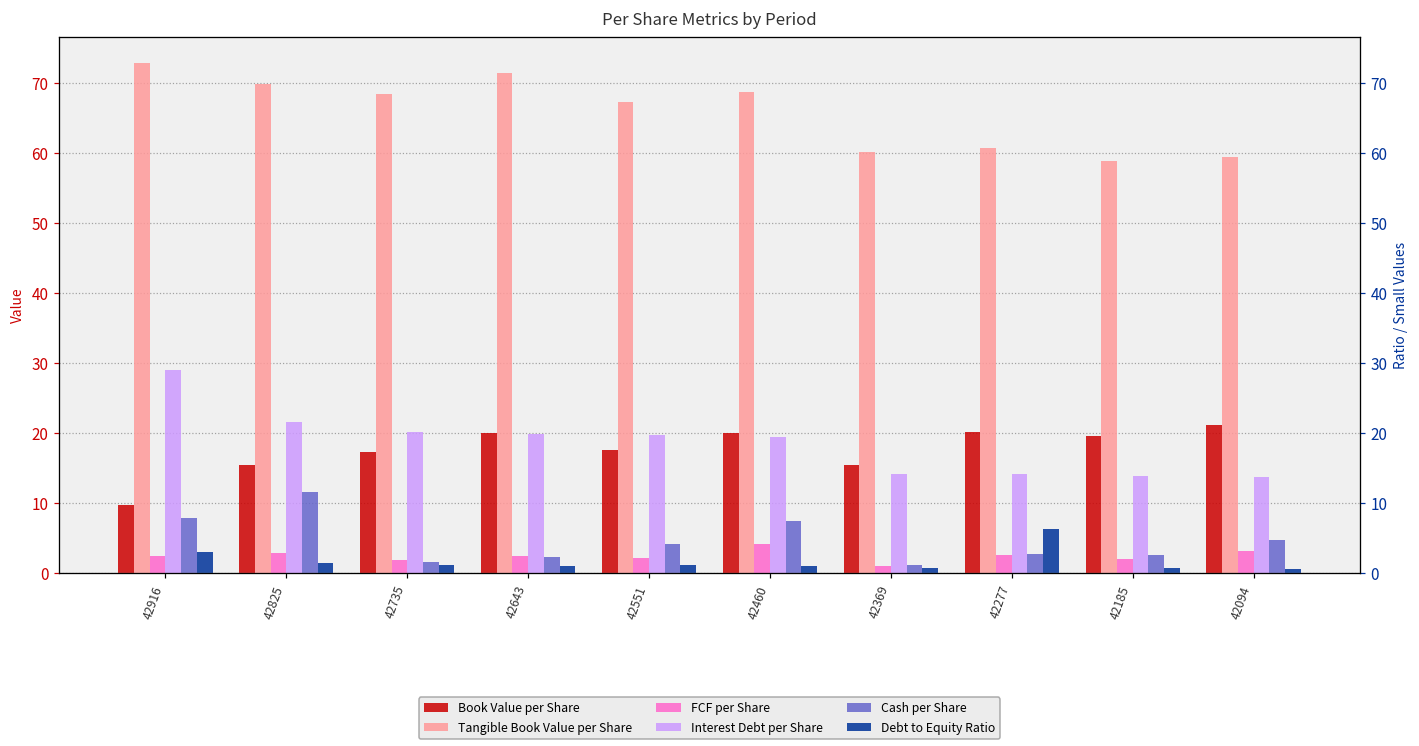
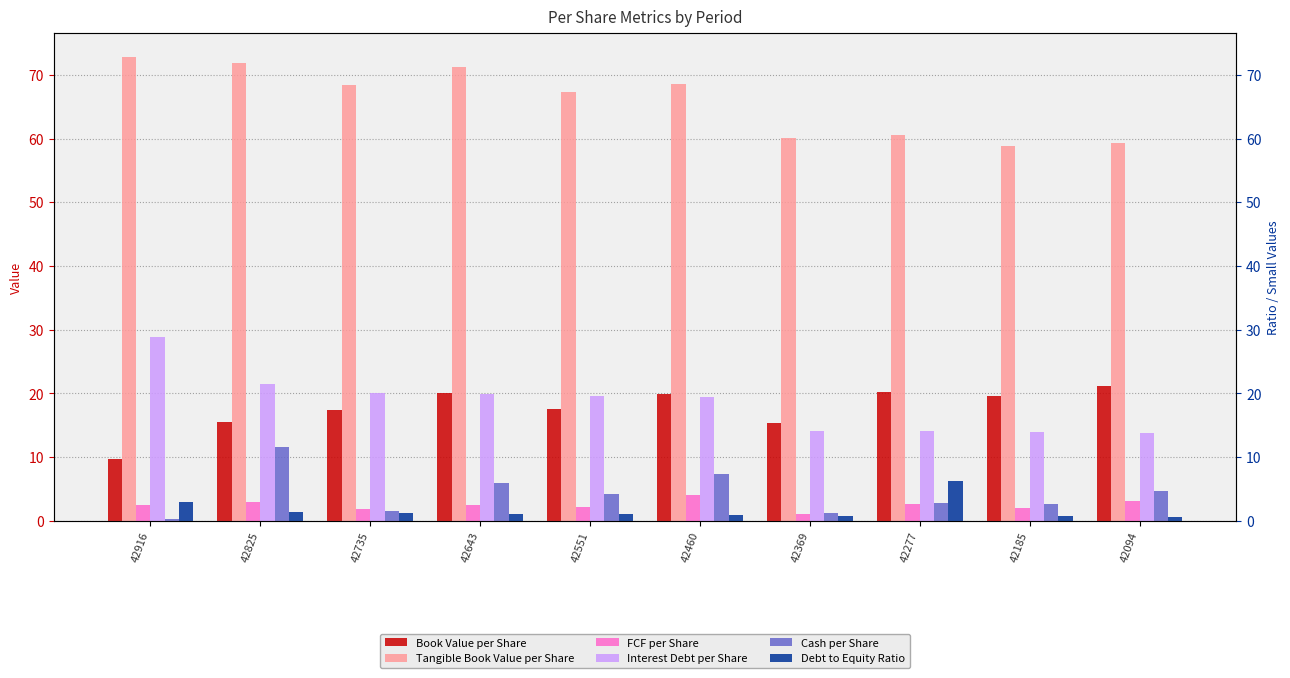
Cash per Share, 42916: 8 -> 0
Tangible Book Value per Share, 42825: 70 -> 72
Cash per Share, 42643: 2 -> 6
